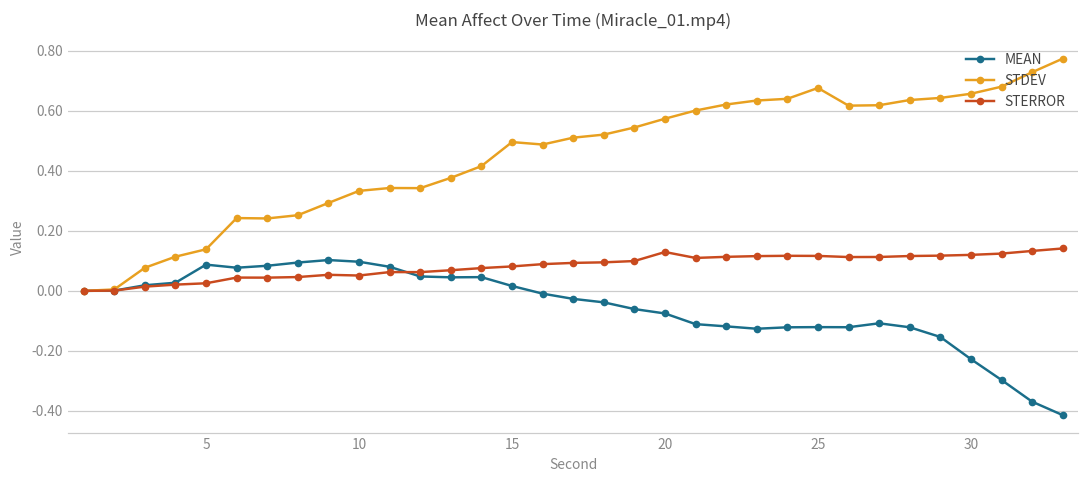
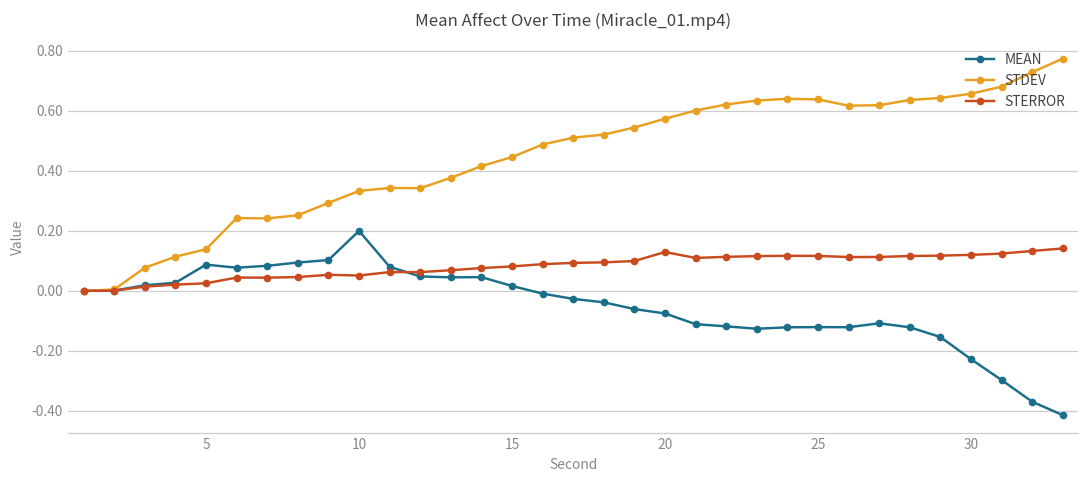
MEAN, 10: 0.10 -> 0.20
STDEV, 15: 0.50 -> 0.45
STDEV, 25: 0.68 -> 0.64
